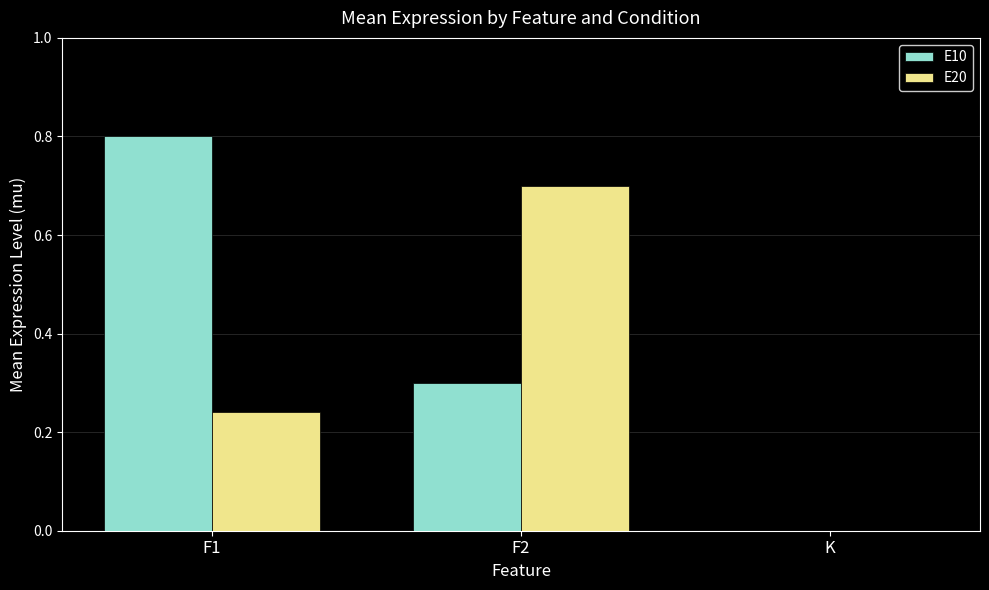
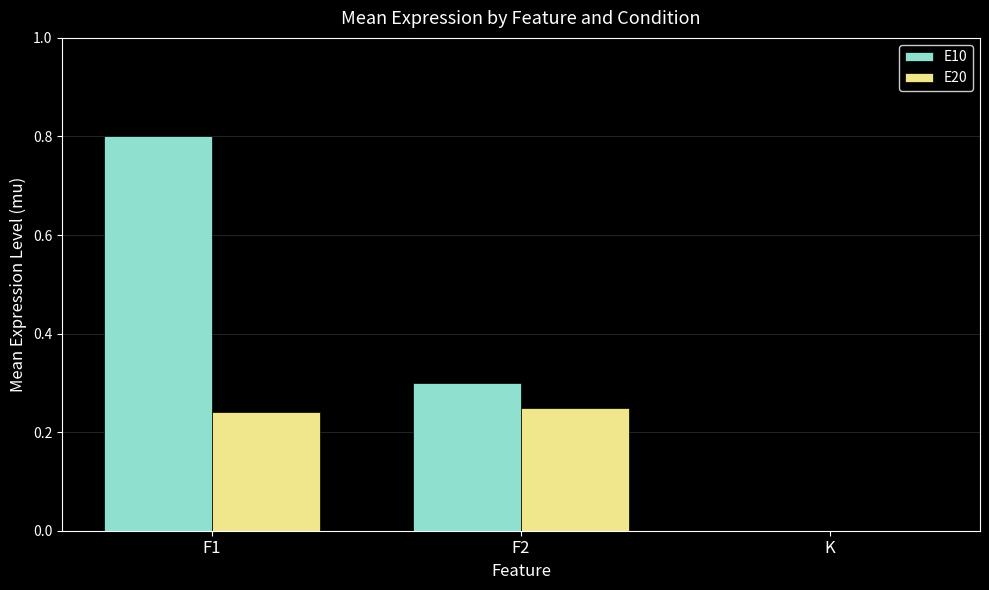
E20, F2: 0.70 -> 0.25
